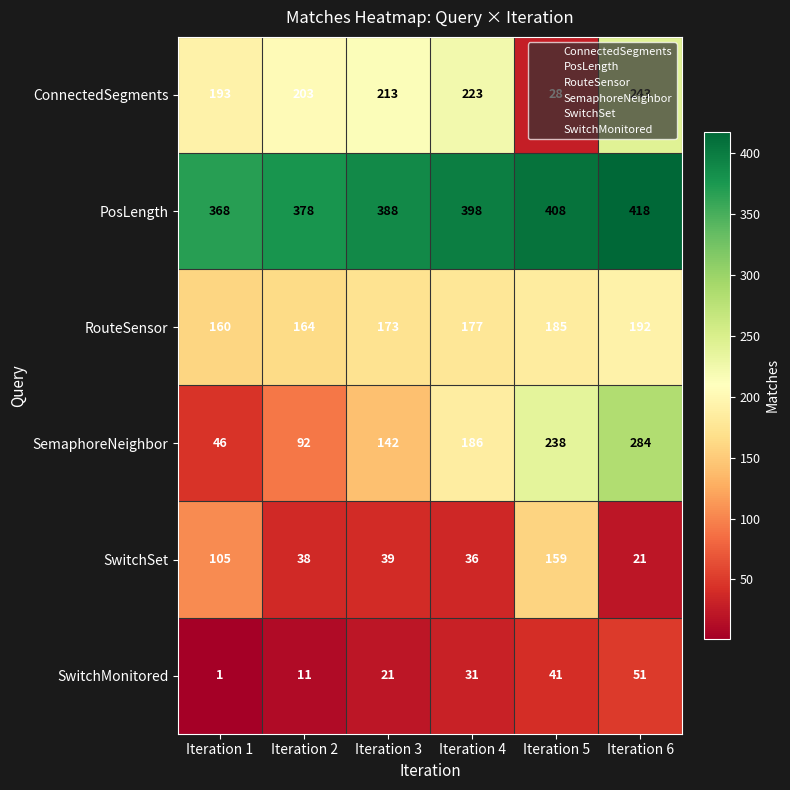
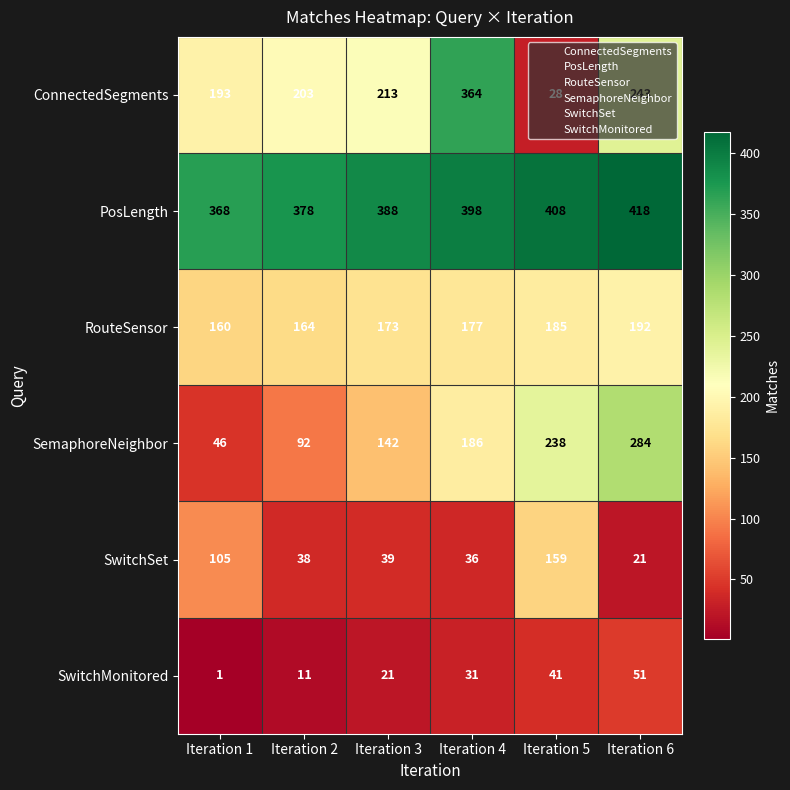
ConnectedSegments, Iteration 4: 223 -> 364
